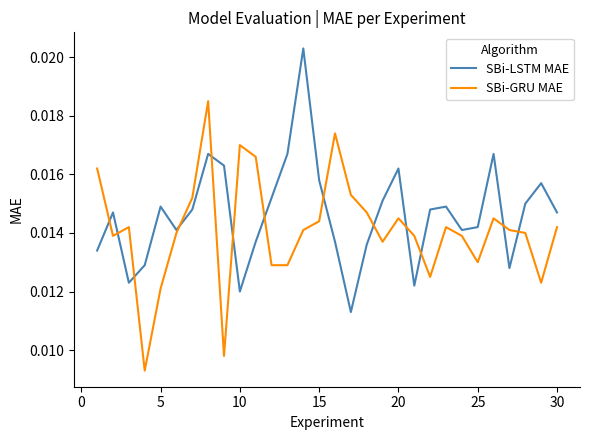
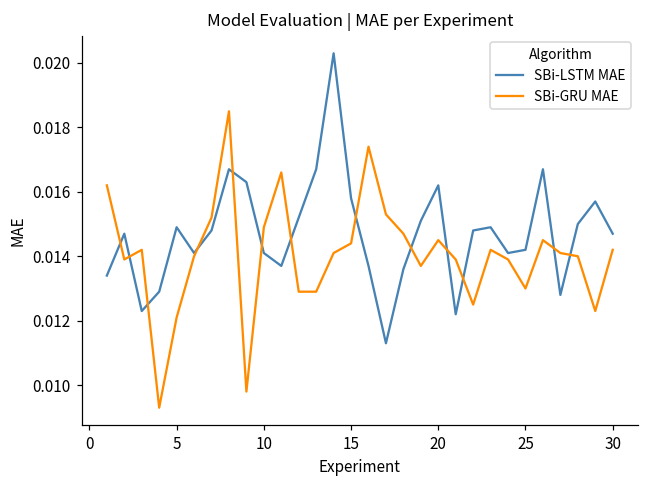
SBi-LSTM MAE, 10: 0.0120 -> 0.0141
SBi-GRU MAE, 10: 0.0170 -> 0.0149
